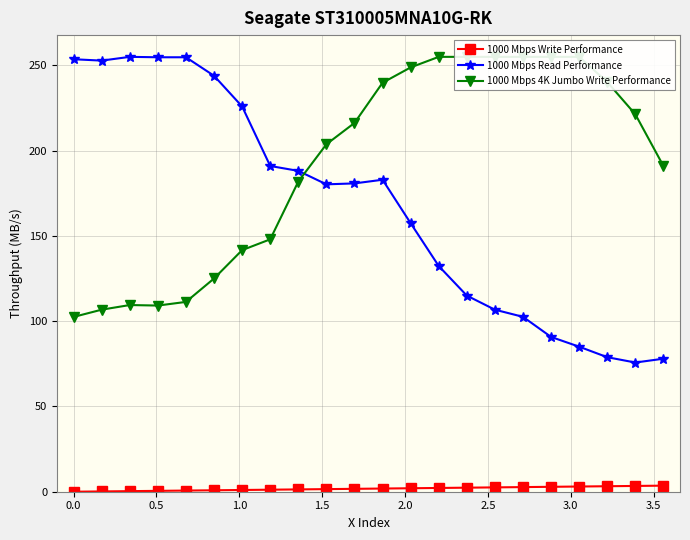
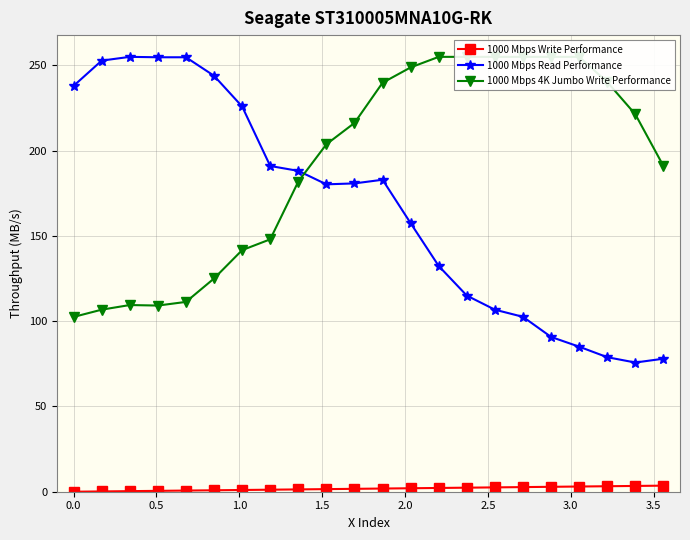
1000 Mbps Read Performance, 0.0: 254 -> 238
